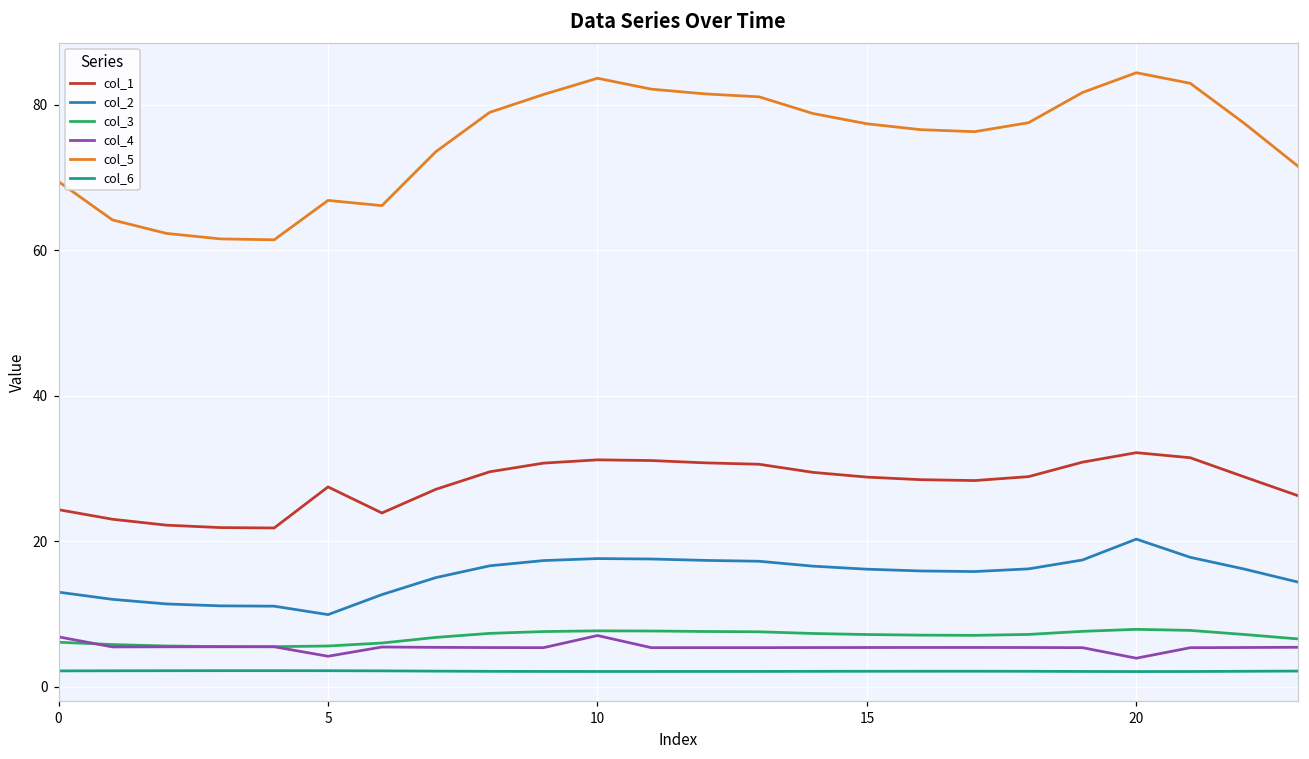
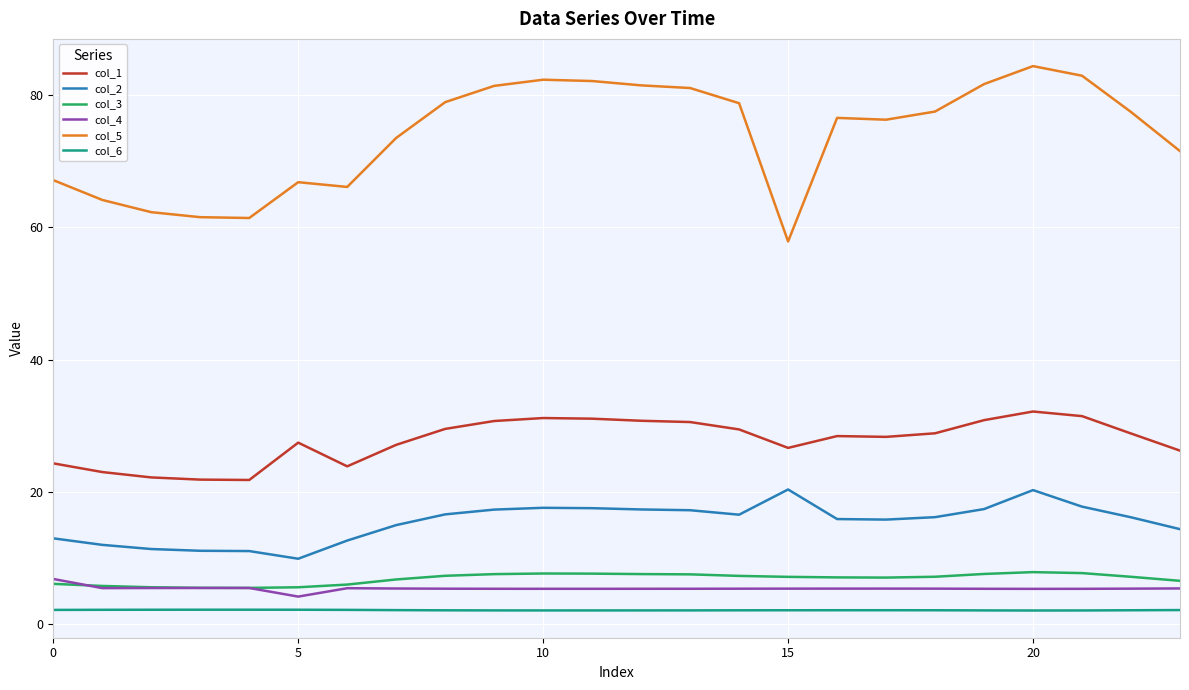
col_5, 0: 69 -> 67
col_4, 10: 7 -> 5
col_5, 10: 84 -> 82
col_1, 15: 29 -> 27
col_2, 15: 16 -> 20
col_5, 15: 77 -> 58
col_4, 20: 4 -> 5
